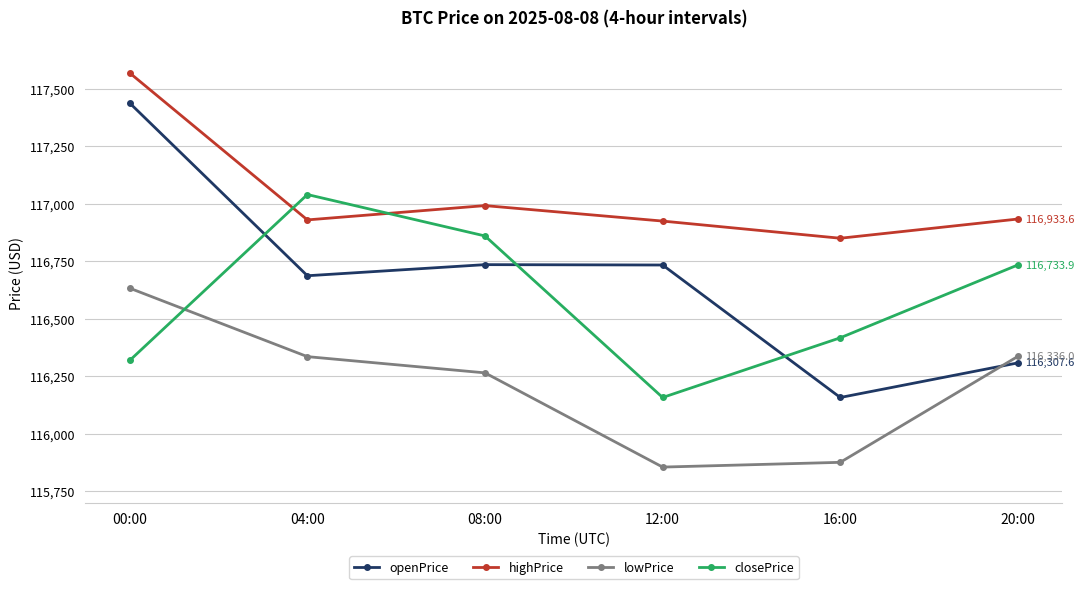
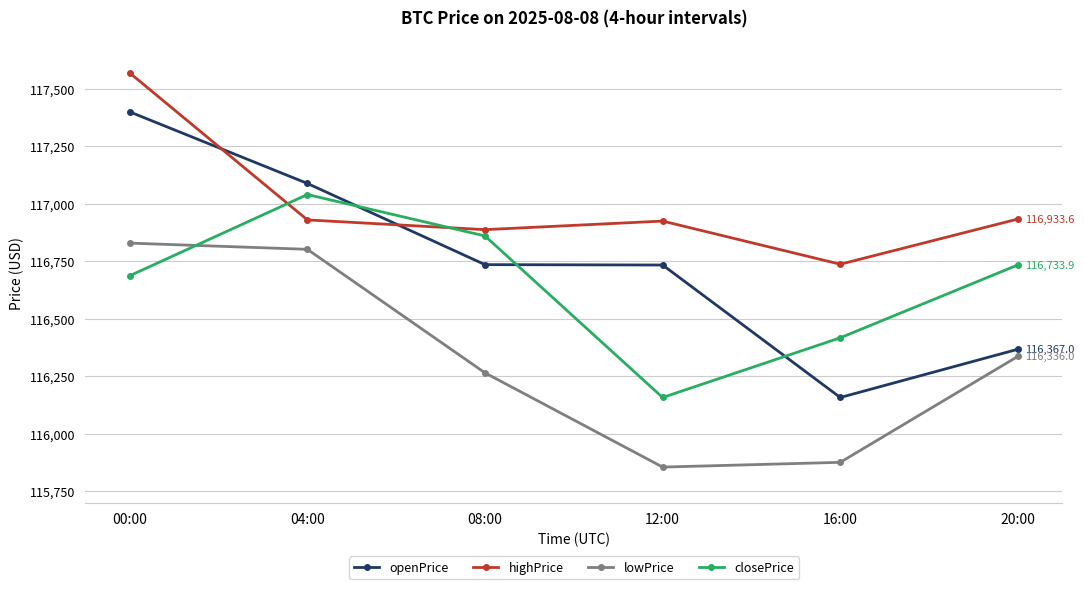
openPrice, 00:00: 117,440 -> 117,400
lowPrice, 00:00: 116,630 -> 116,830
closePrice, 00:00: 116,320 -> 116,690
openPrice, 04:00: 116,690 -> 117,090
lowPrice, 04:00: 116,330 -> 116,800
highPrice, 08:00: 116,990 -> 116,890
highPrice, 16:00: 116,850 -> 116,740
openPrice, 20:00: 116,307.6 -> 116,367.0
